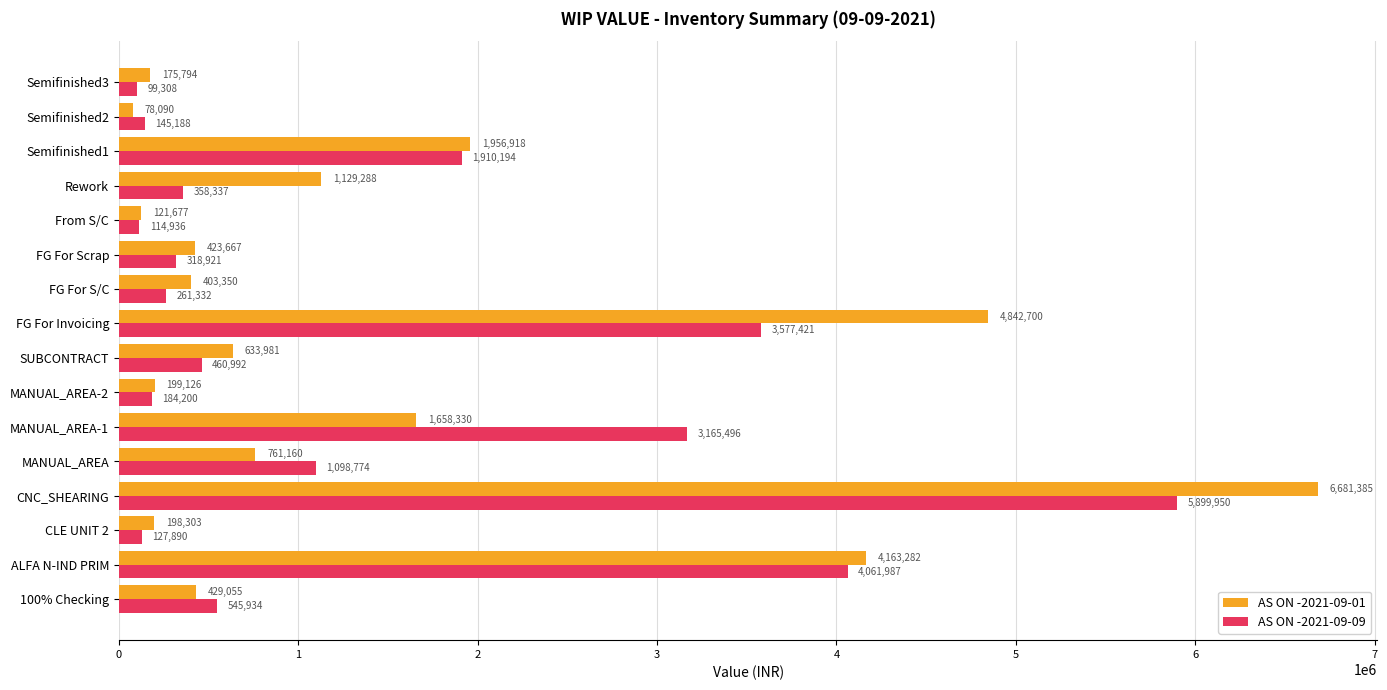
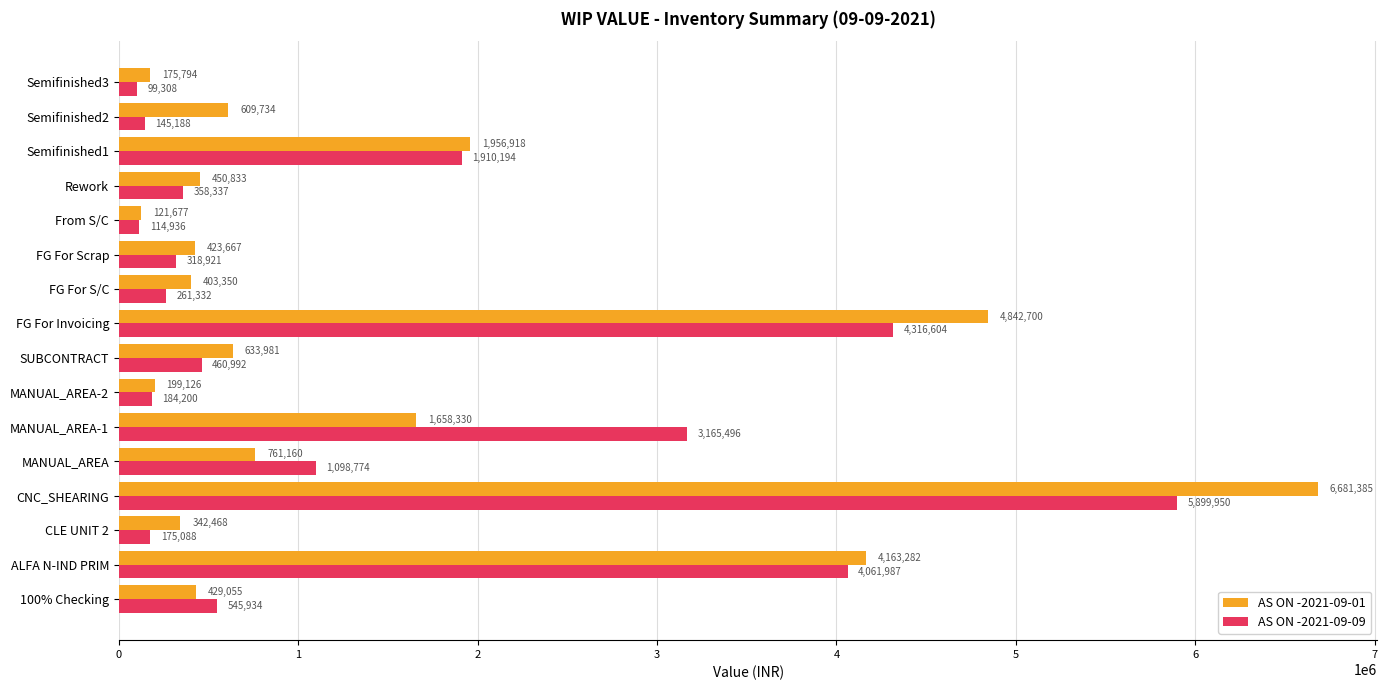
AS ON -2021-09-01, Semifinished2: 78,090 -> 609,734
AS ON -2021-09-01, Rework: 1,129,288 -> 450,833
AS ON -2021-09-09, FG For Invoicing: 3,577,421 -> 4,316,604
AS ON -2021-09-01, CLE UNIT 2: 198,303 -> 342,468
AS ON -2021-09-09, CLE UNIT 2: 127,890 -> 175,088
